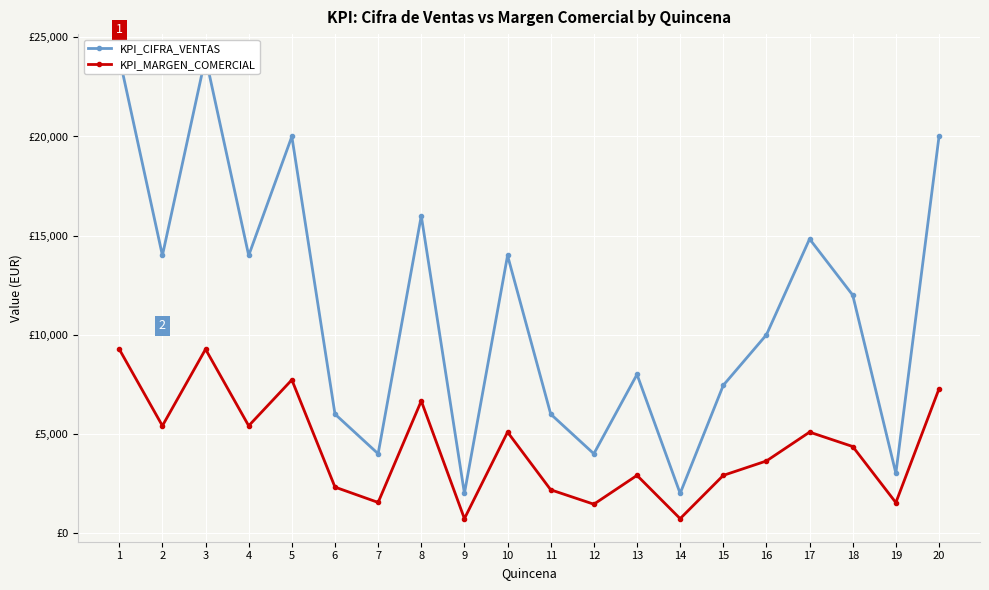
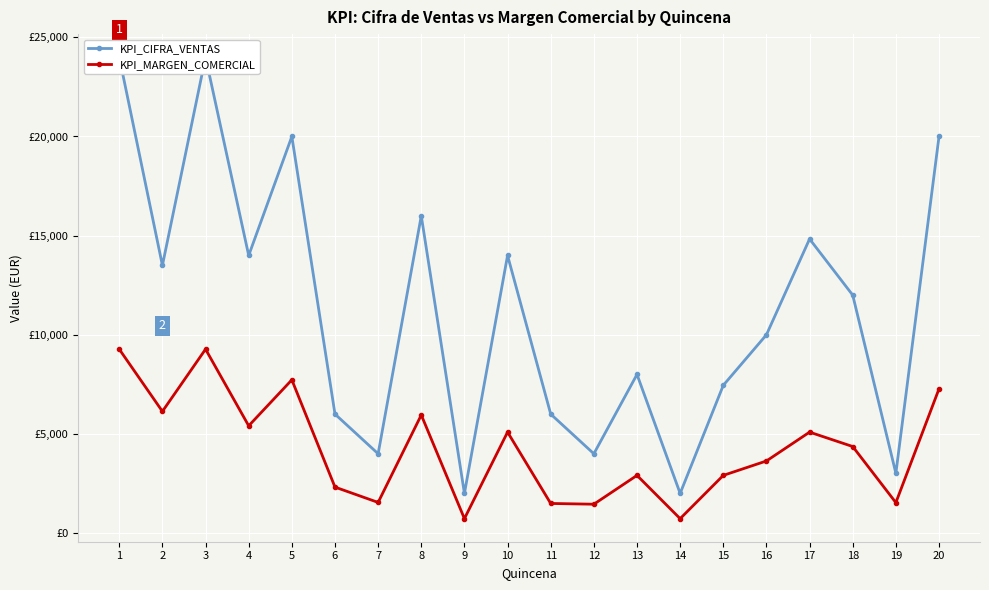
KPI_CIFRA_VENTAS, 2: £14,000 -> £13,500
KPI_MARGEN_COMERCIAL, 2: £5,400 -> £6,100
KPI_MARGEN_COMERCIAL, 8: £6,700 -> £6,000
KPI_MARGEN_COMERCIAL, 11: £2,200 -> £1,500
